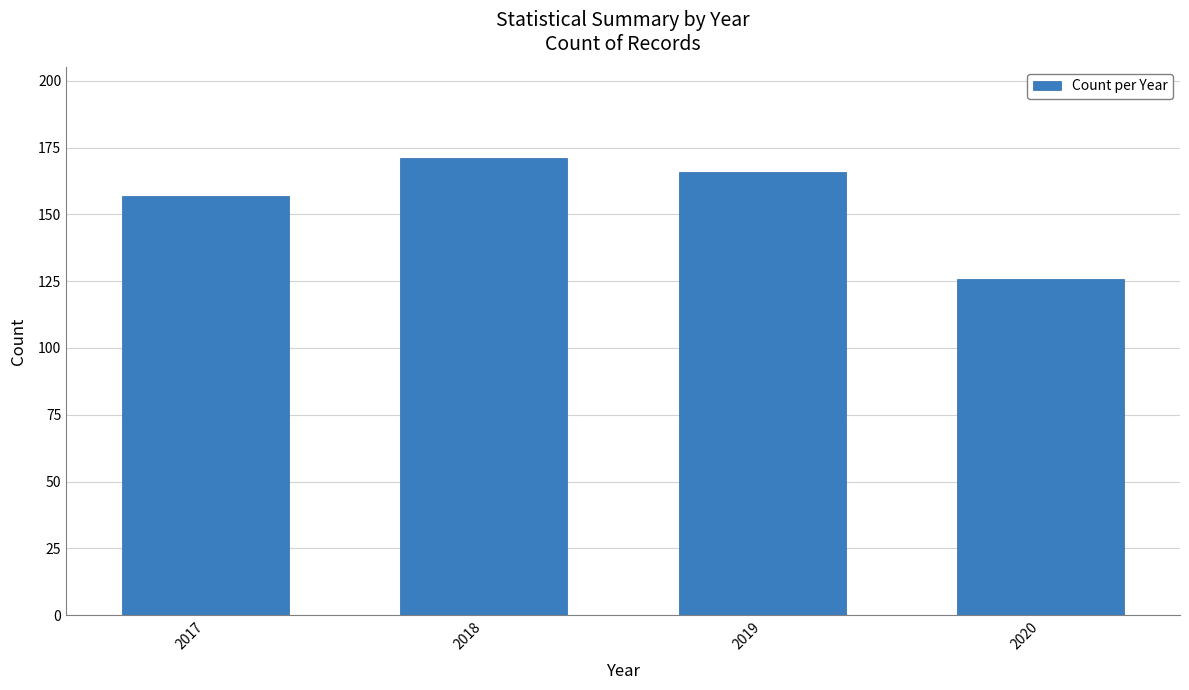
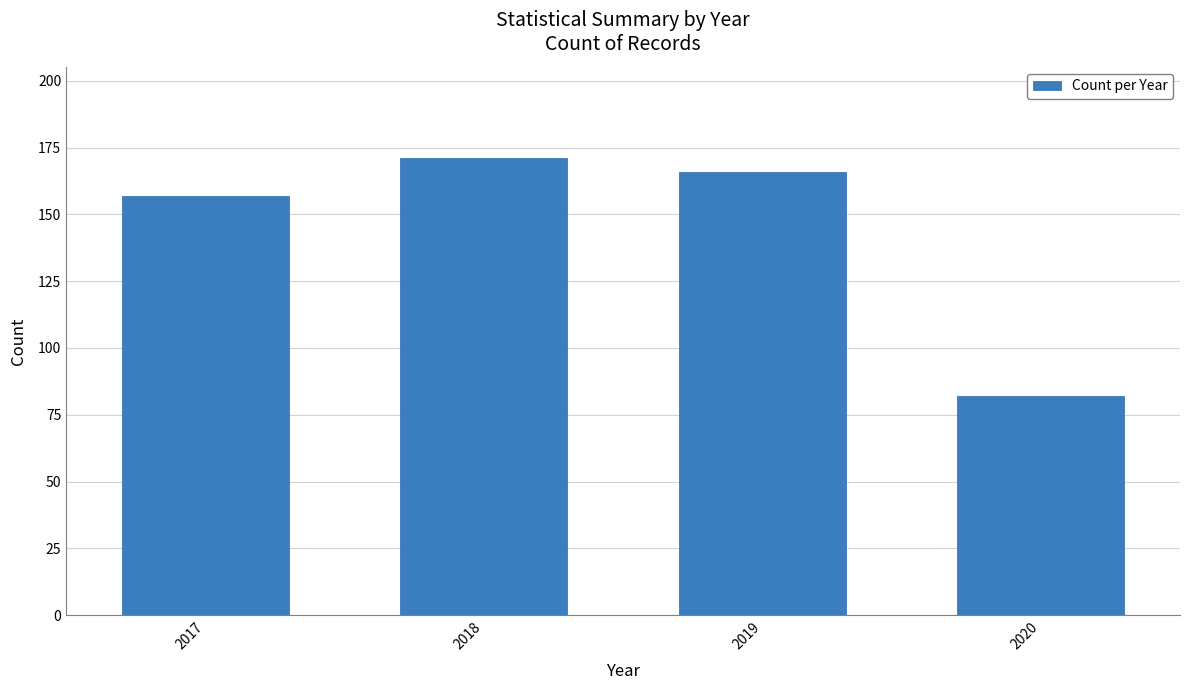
2020: 126 -> 82
